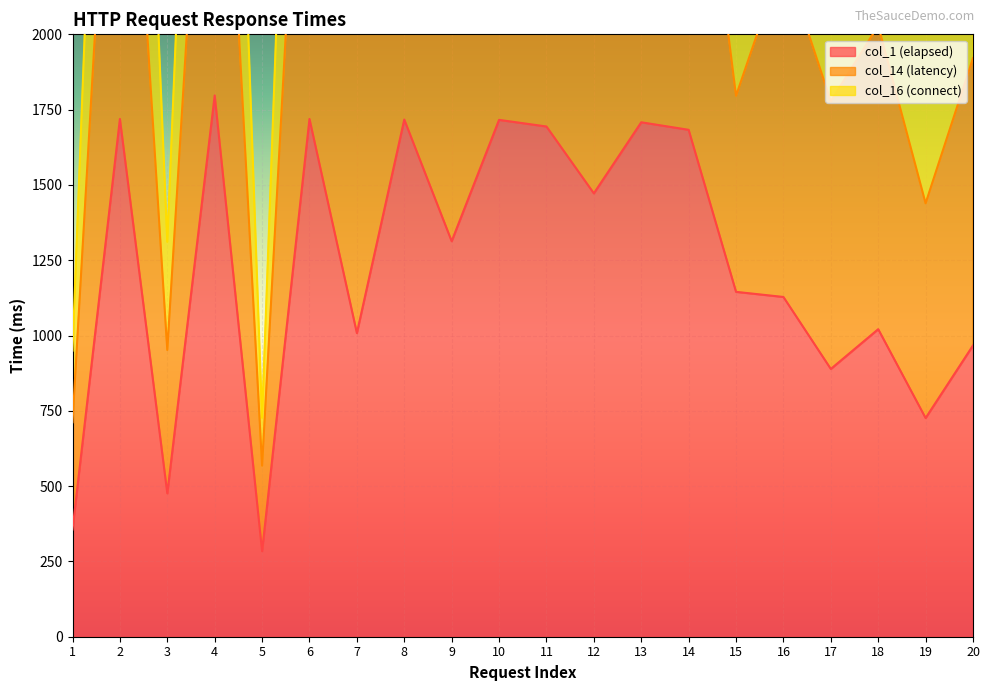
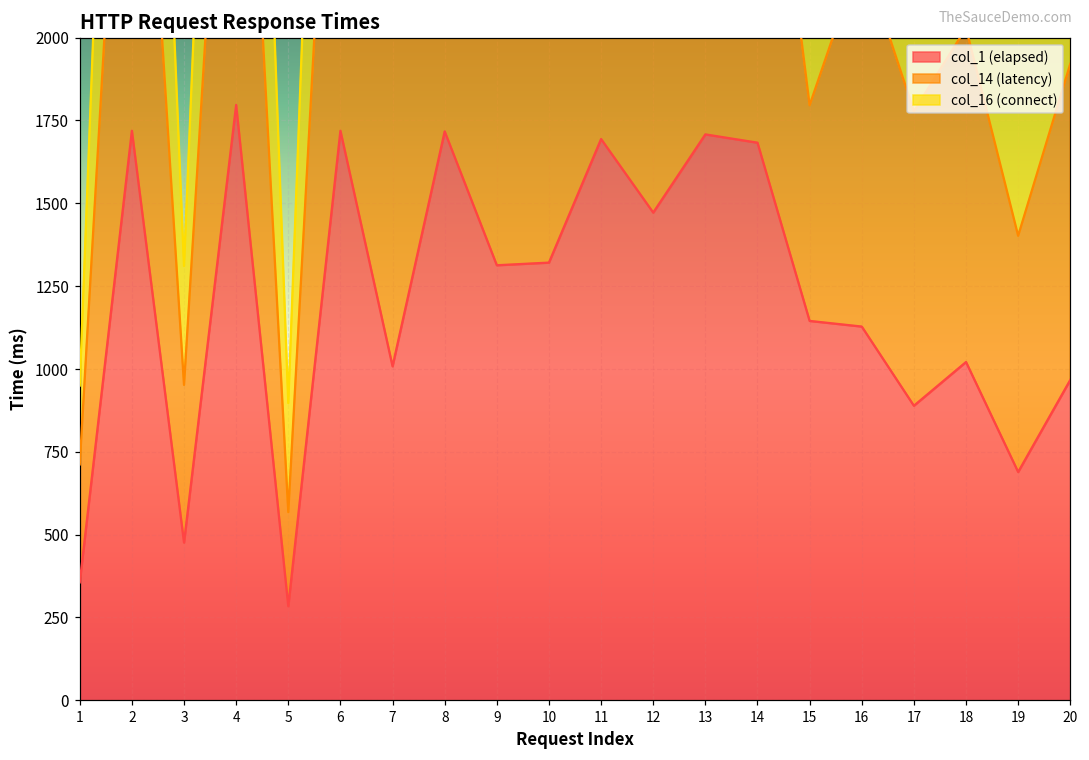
col_16 (connect), 5: 160 -> 330
col_1 (elapsed), 10: 1720 -> 1320
col_1 (elapsed), 19: 730 -> 690
